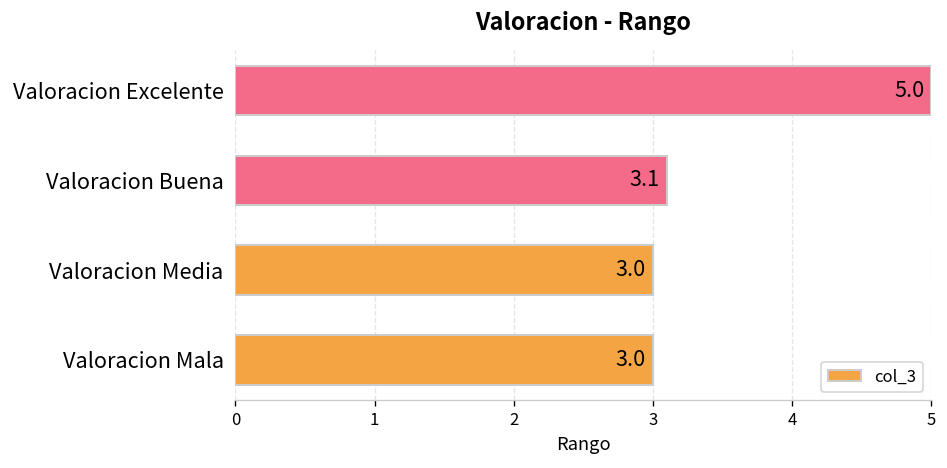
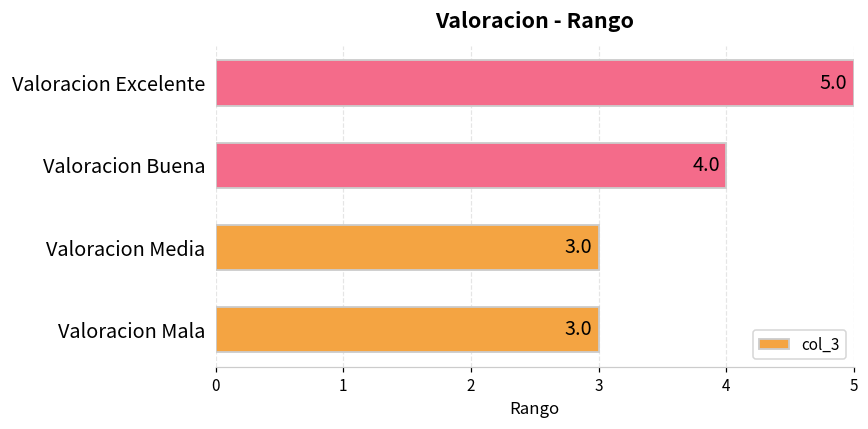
Valoracion Buena: 3.1 -> 4.0
